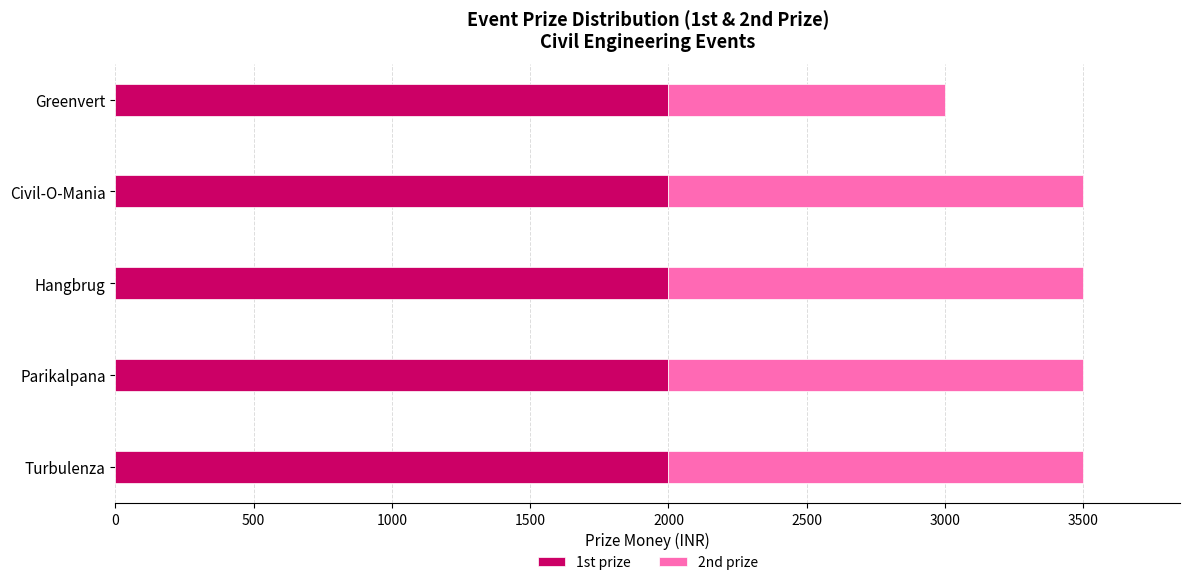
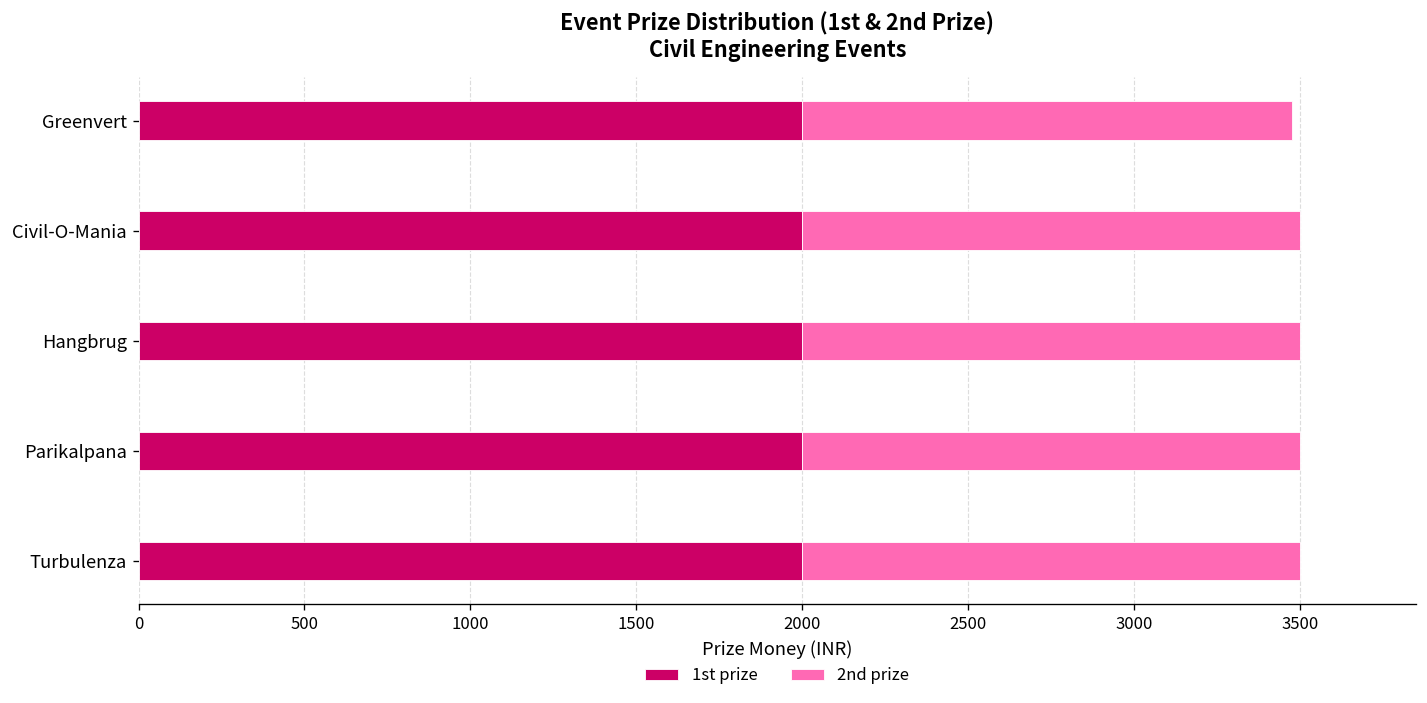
2nd prize, Greenvert: 1000 -> 1480
